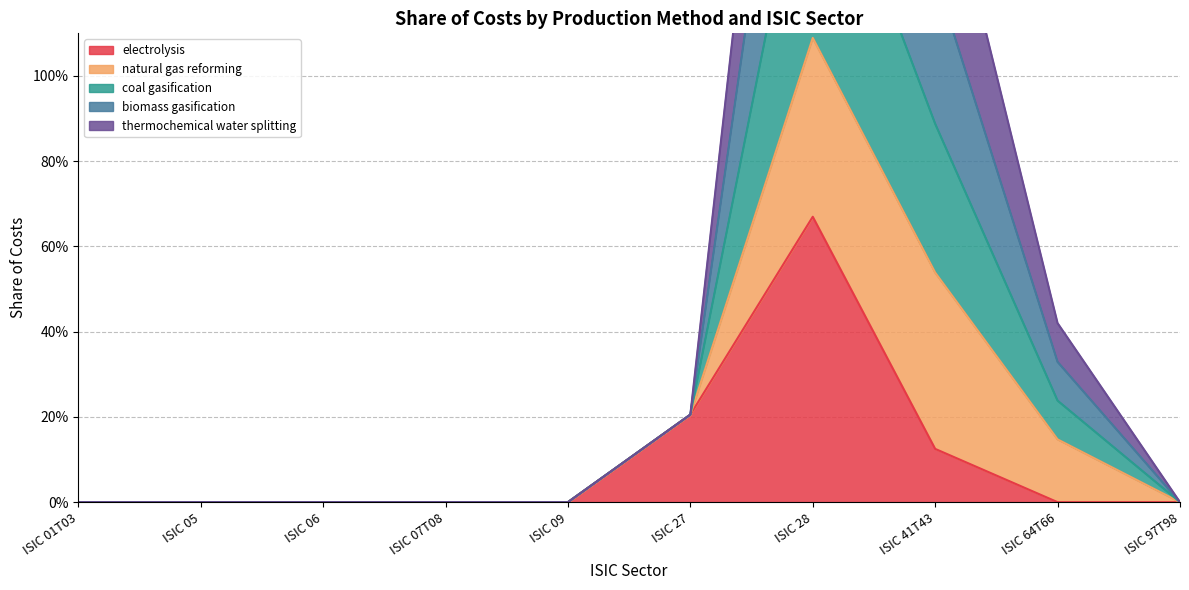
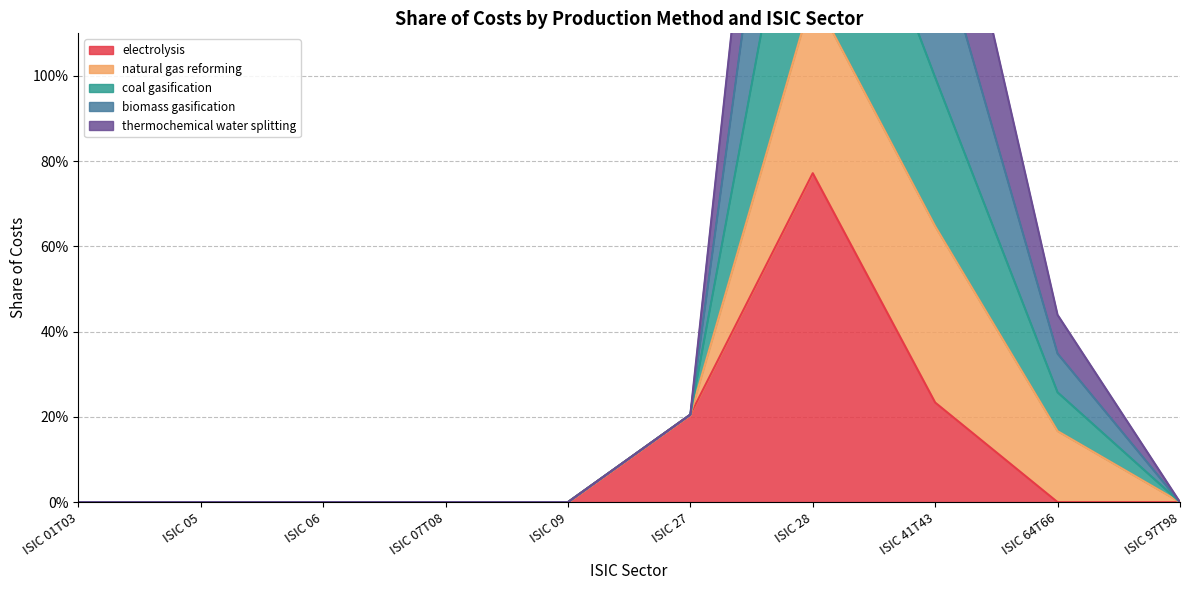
electrolysis, ISIC 28: 67% -> 77%
electrolysis, ISIC 41T43: 12% -> 23%
natural gas reforming, ISIC 64T66: 15% -> 17%
